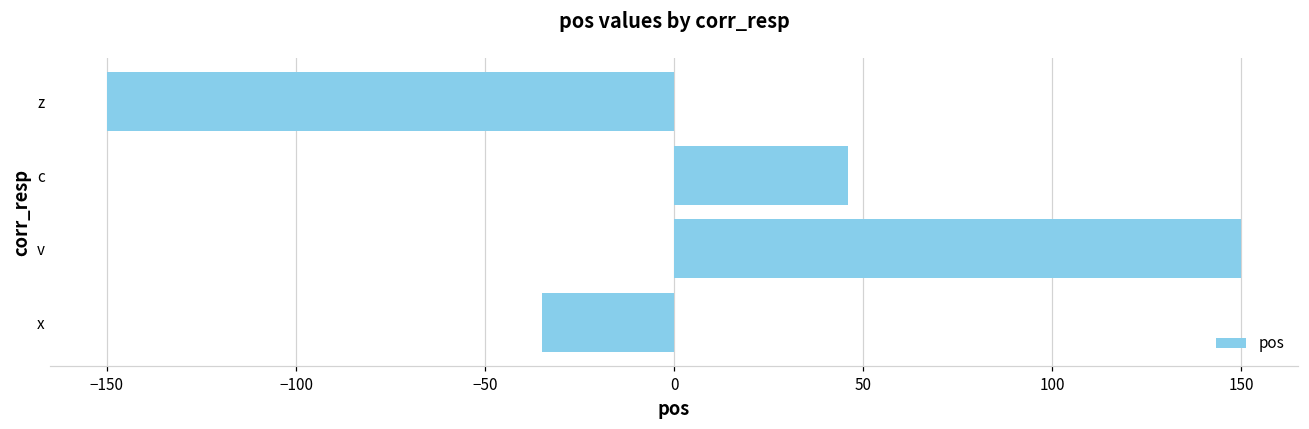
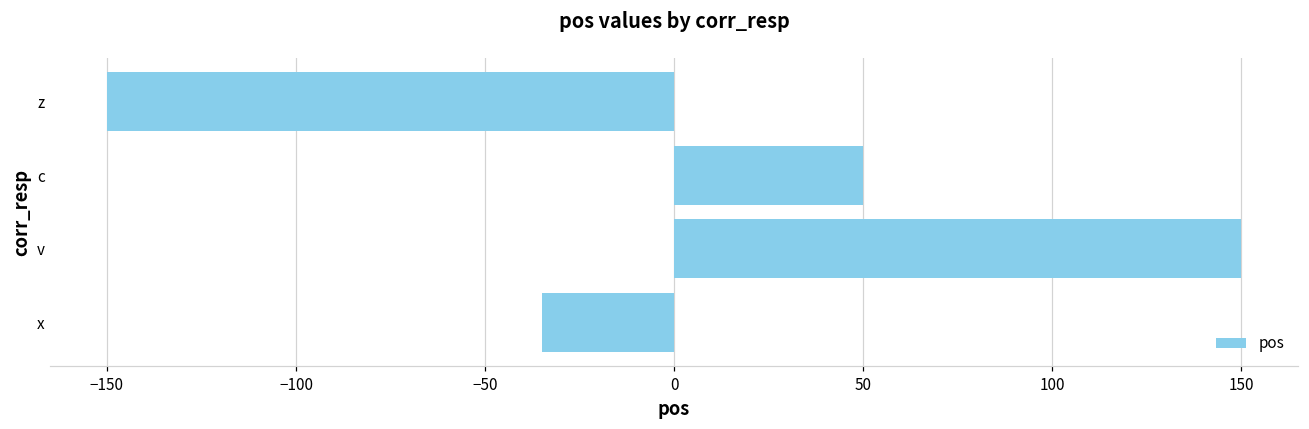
c: 46 -> 50
